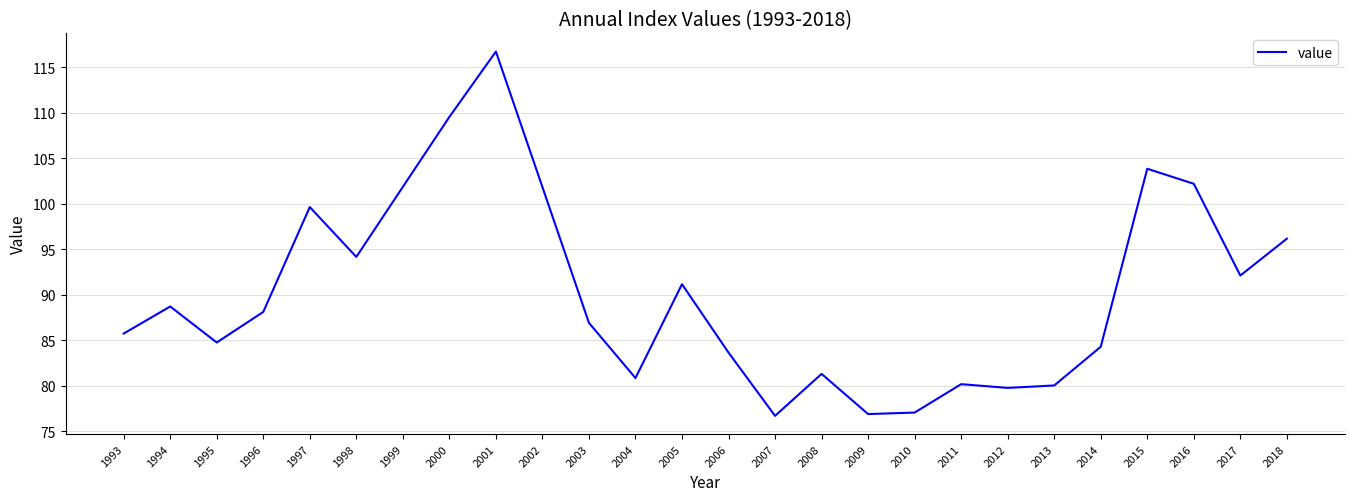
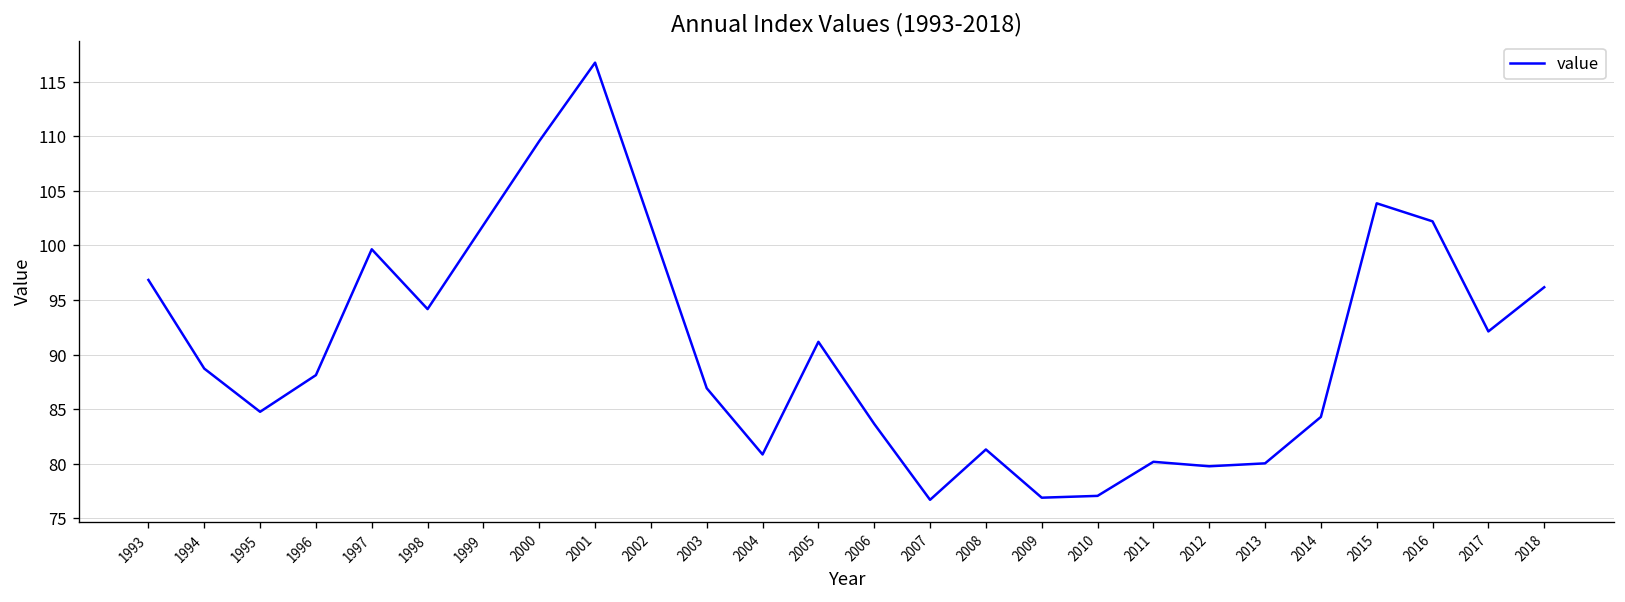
1993: 86 -> 97
